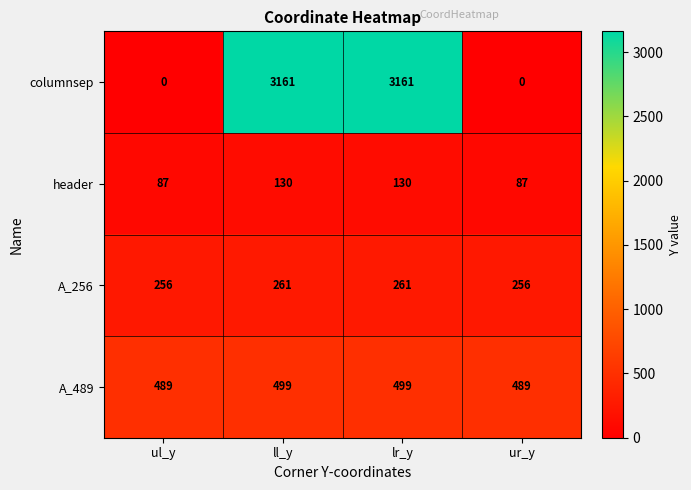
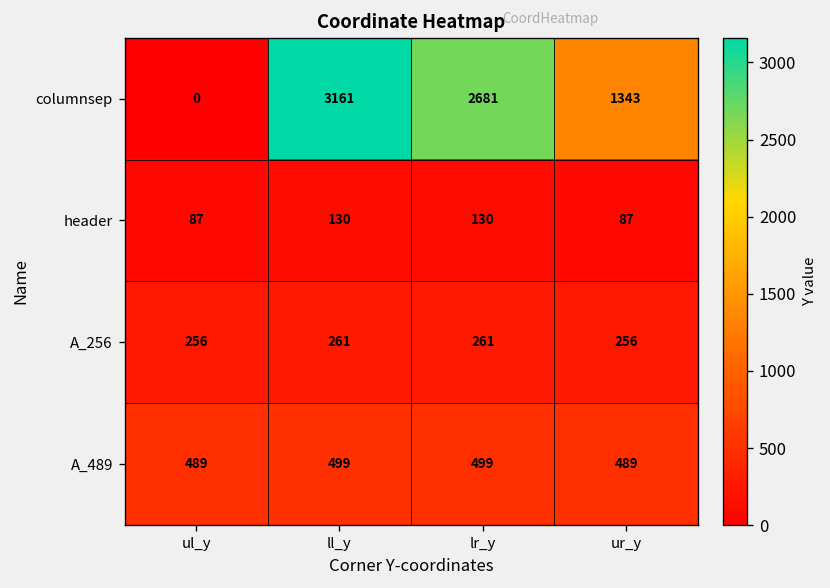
columnsep, lr_y: 3161 -> 2681
columnsep, ur_y: 0 -> 1343
